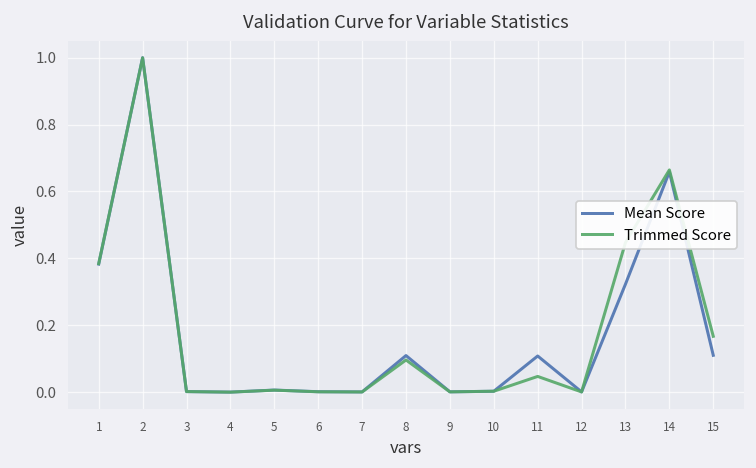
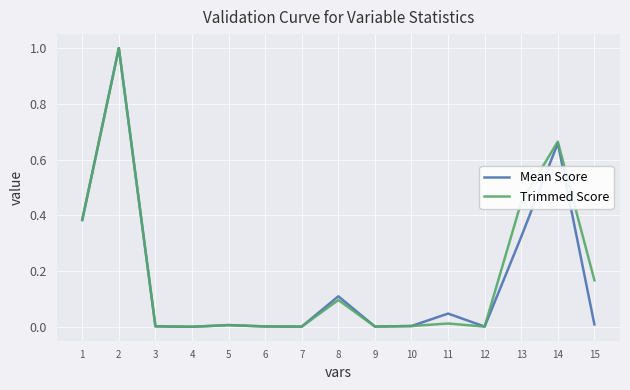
Mean Score, 11: 0.11 -> 0.05
Trimmed Score, 11: 0.05 -> 0.01
Mean Score, 15: 0.11 -> 0.01
